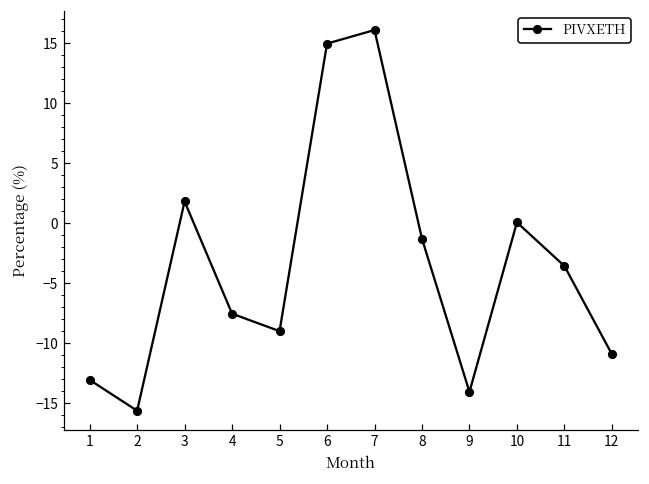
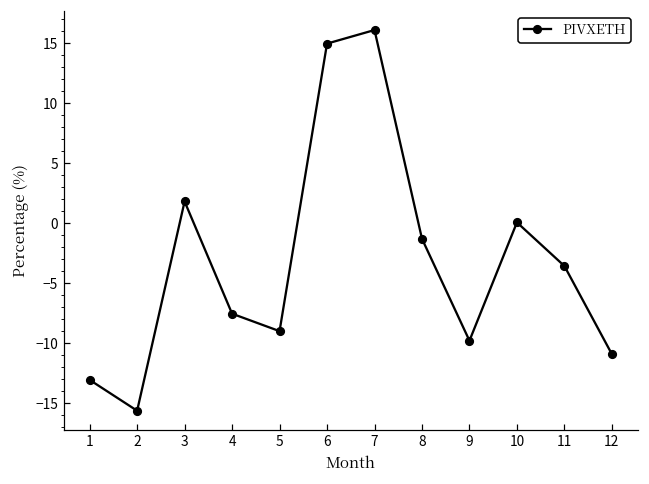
9: -14.1 -> -9.8
